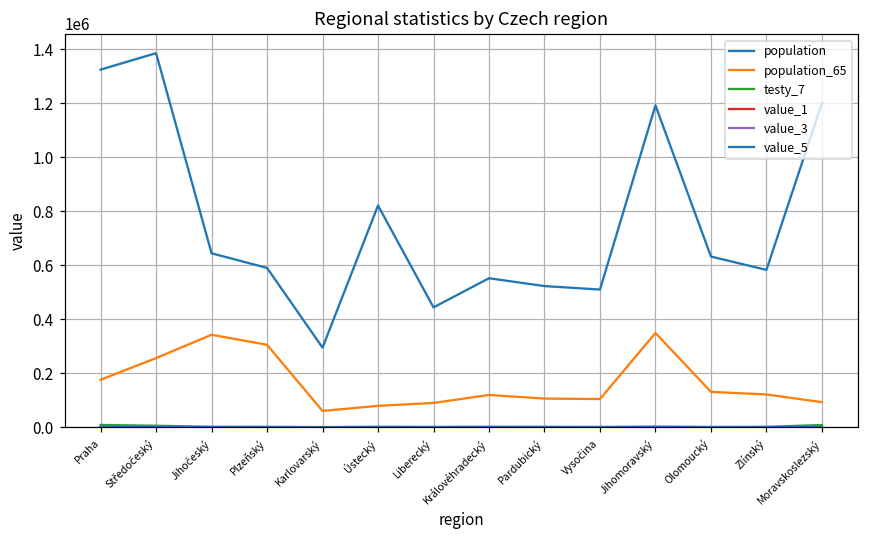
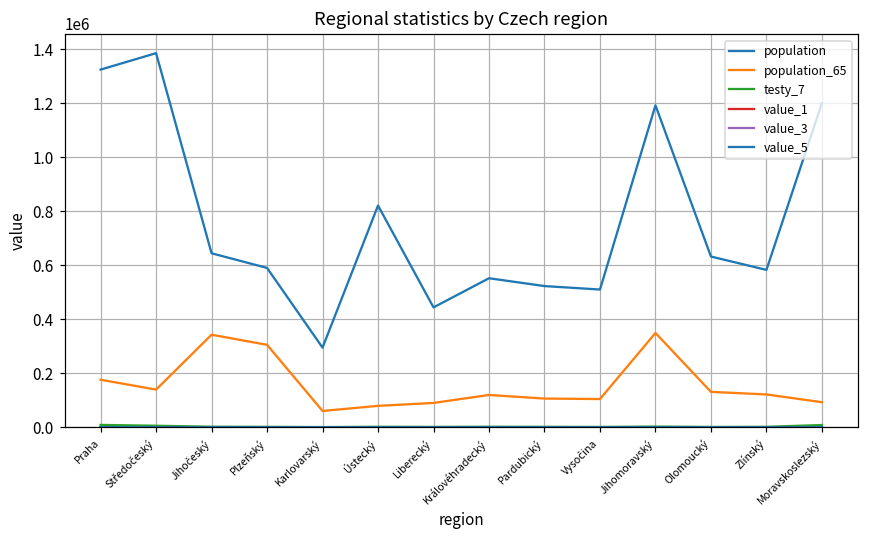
population_65, Středočeský: 260000 -> 140000
